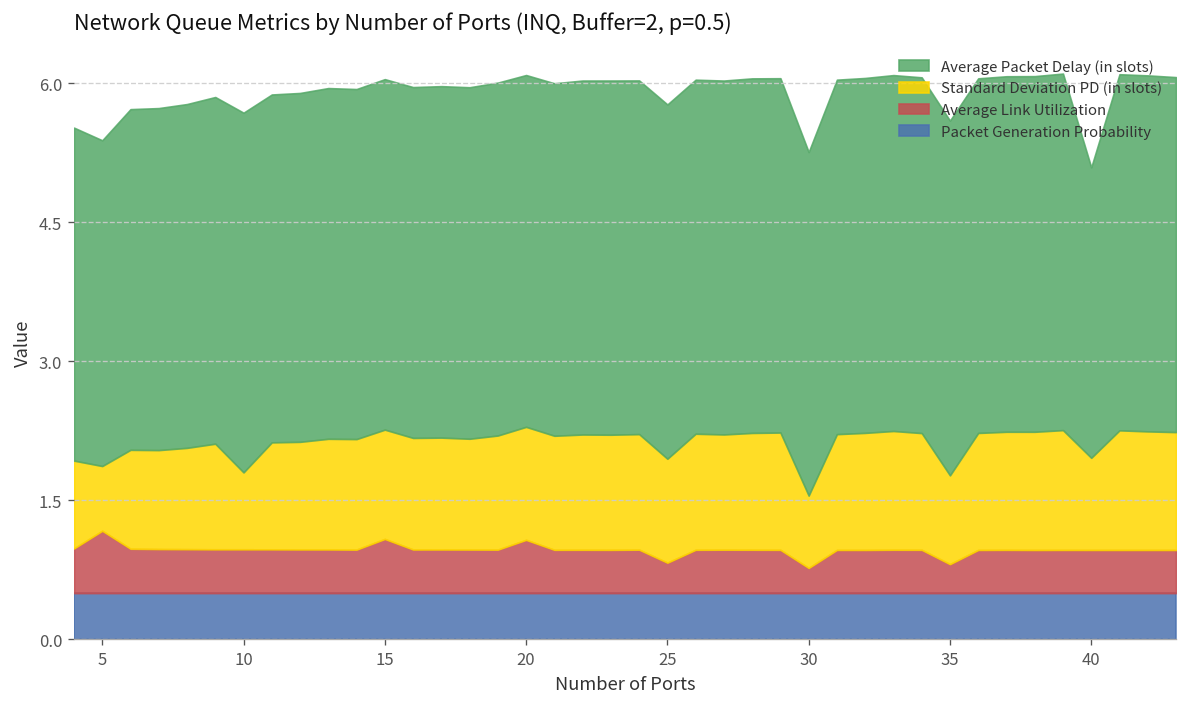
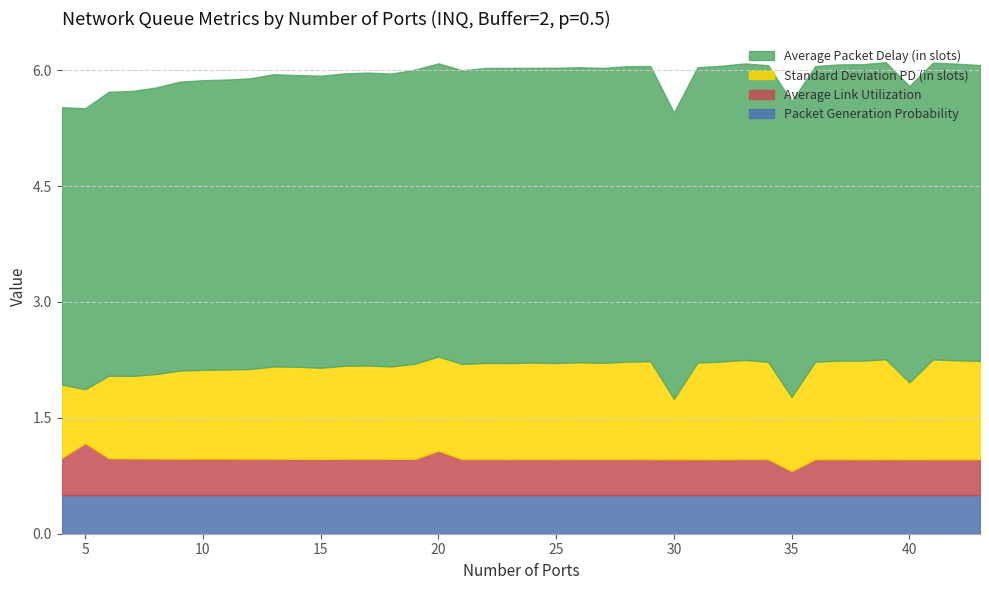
Average Packet Delay (in slots), 5: 3.5 -> 3.6
Standard Deviation PD (in slots), 10: 0.8 -> 1.1
Average Packet Delay (in slots), 10: 3.9 -> 3.7
Average Link Utilization, 15: 0.6 -> 0.5
Average Link Utilization, 25: 0.3 -> 0.5
Standard Deviation PD (in slots), 25: 1.1 -> 1.2
Average Link Utilization, 30: 0.3 -> 0.5
Average Packet Delay (in slots), 40: 3.1 -> 3.8
